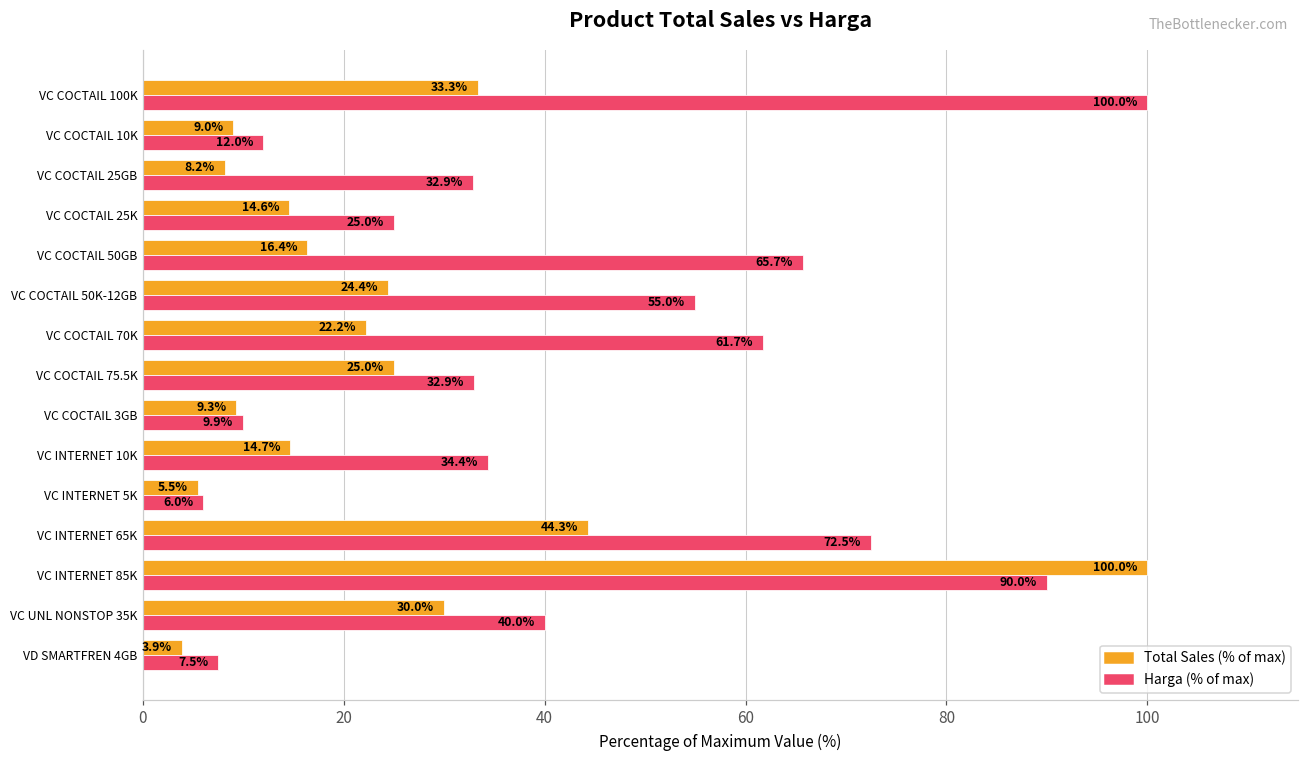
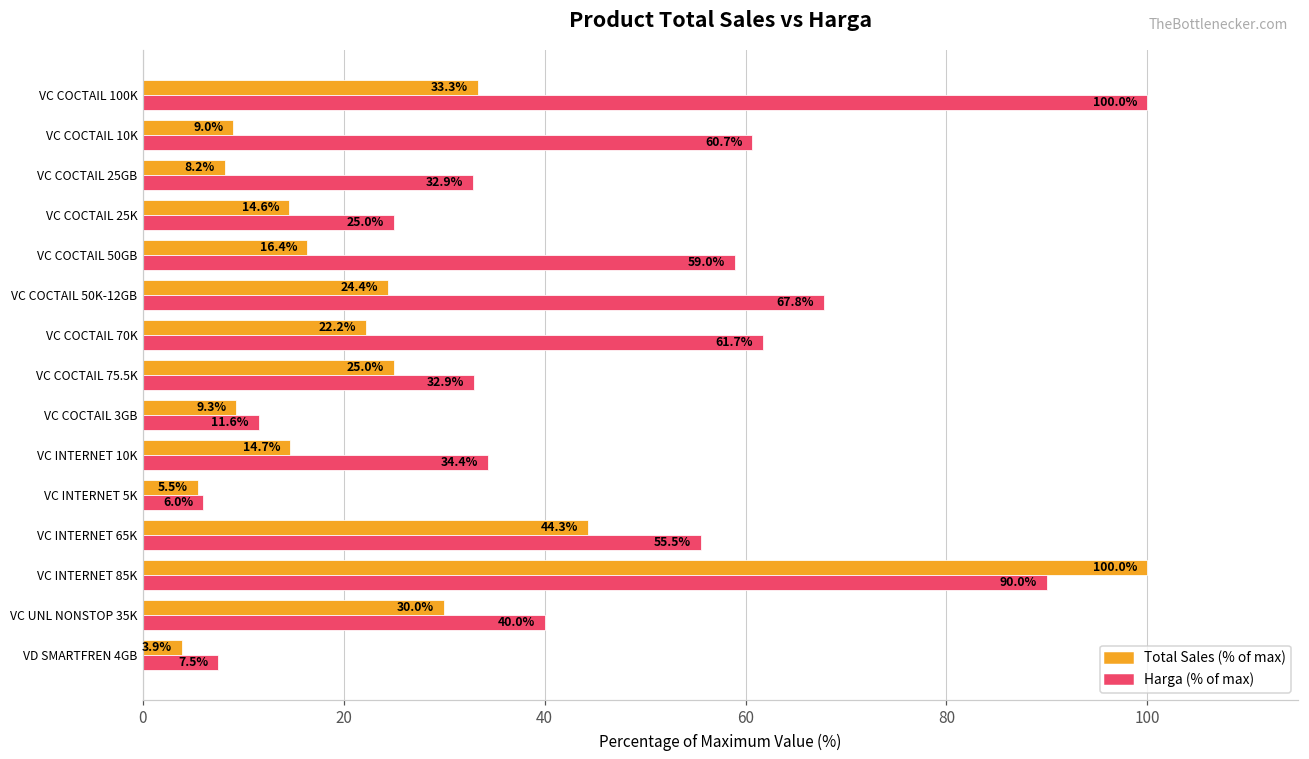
Harga (% of max), VC COCTAIL 10K: 12.0% -> 60.7%
Harga (% of max), VC COCTAIL 50GB: 65.7% -> 59.0%
Harga (% of max), VC COCTAIL 50K-12GB: 55.0% -> 67.8%
Harga (% of max), VC COCTAIL 3GB: 9.9% -> 11.6%
Harga (% of max), VC INTERNET 65K: 72.5% -> 55.5%
